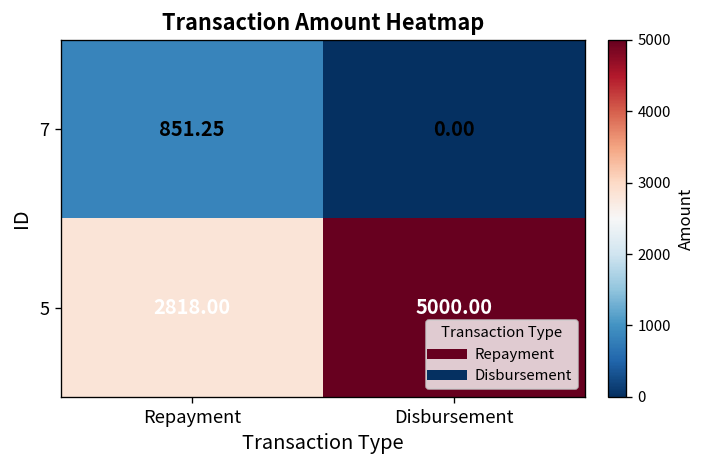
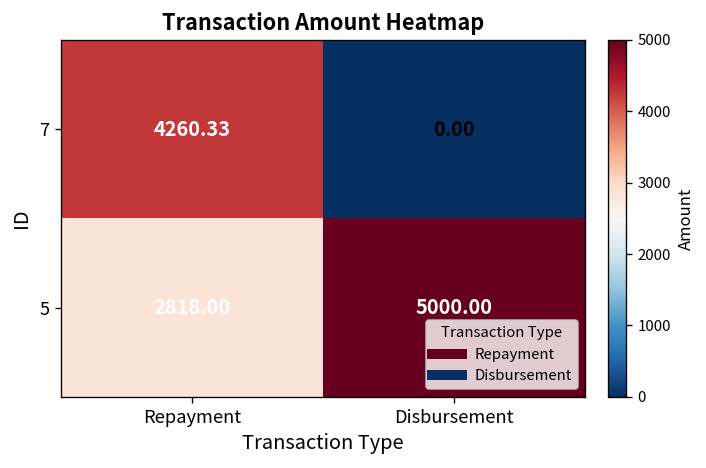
7, Repayment: 851.25 -> 4260.33
